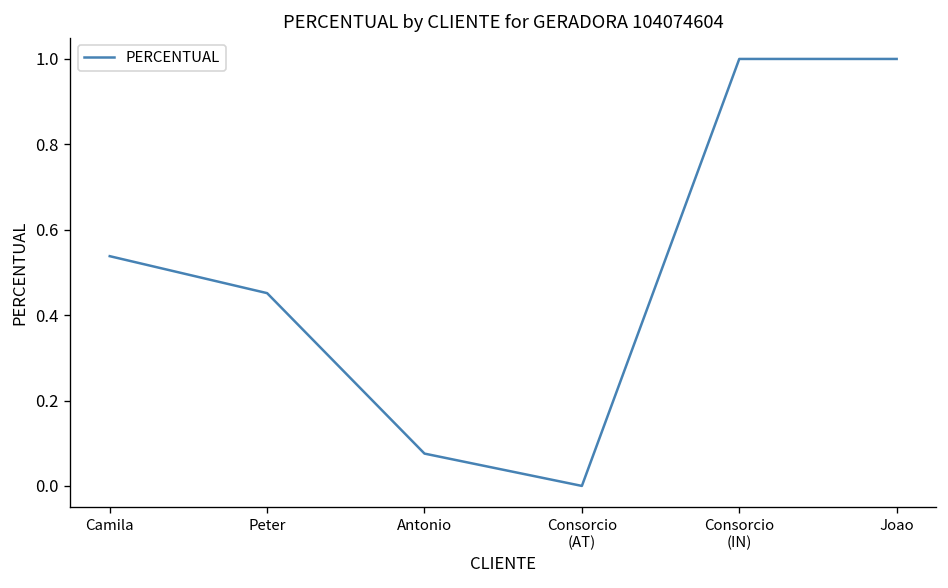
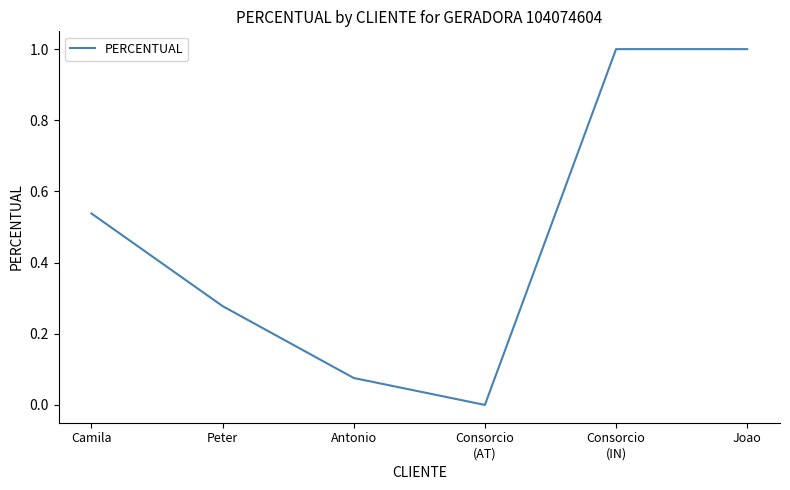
Peter: 0.45 -> 0.28
